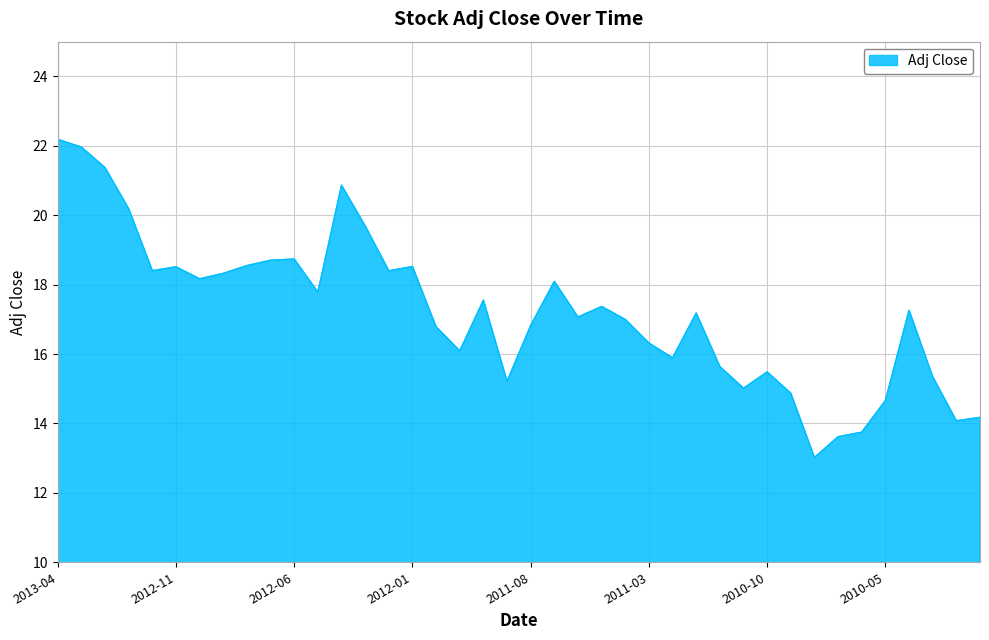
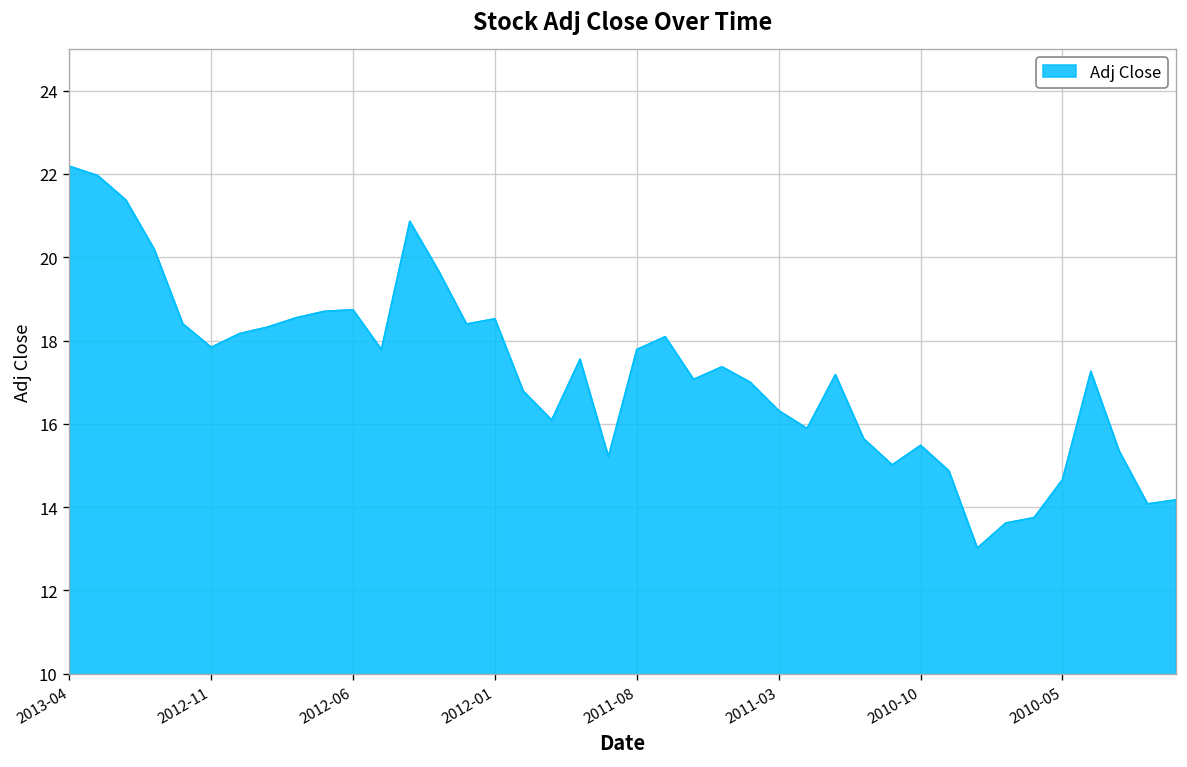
2012-11: 18.5 -> 17.8
2011-08: 16.8 -> 17.8
